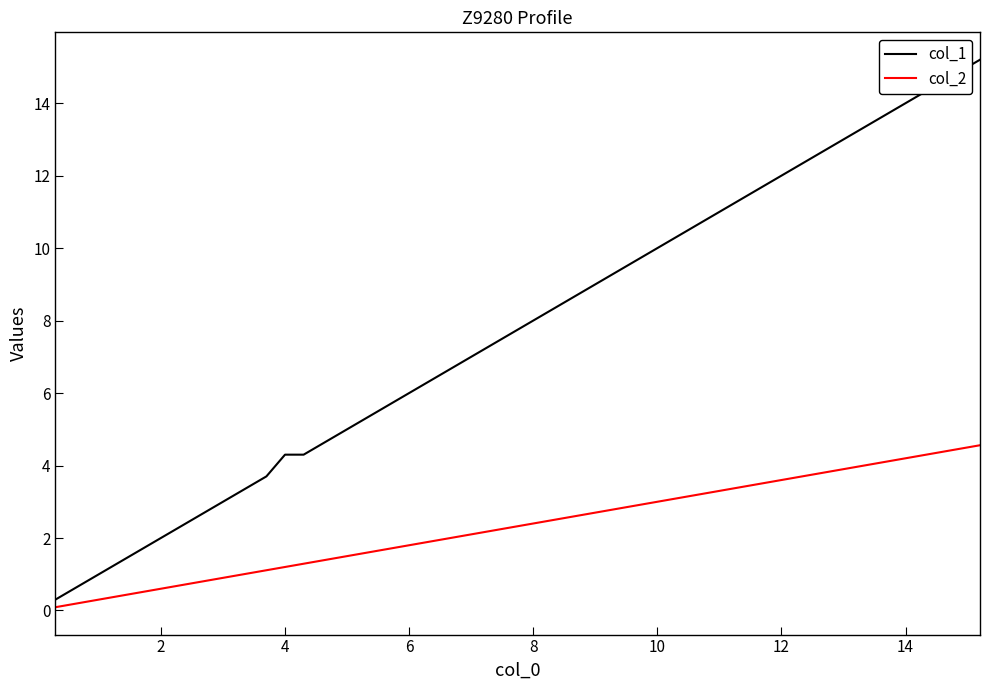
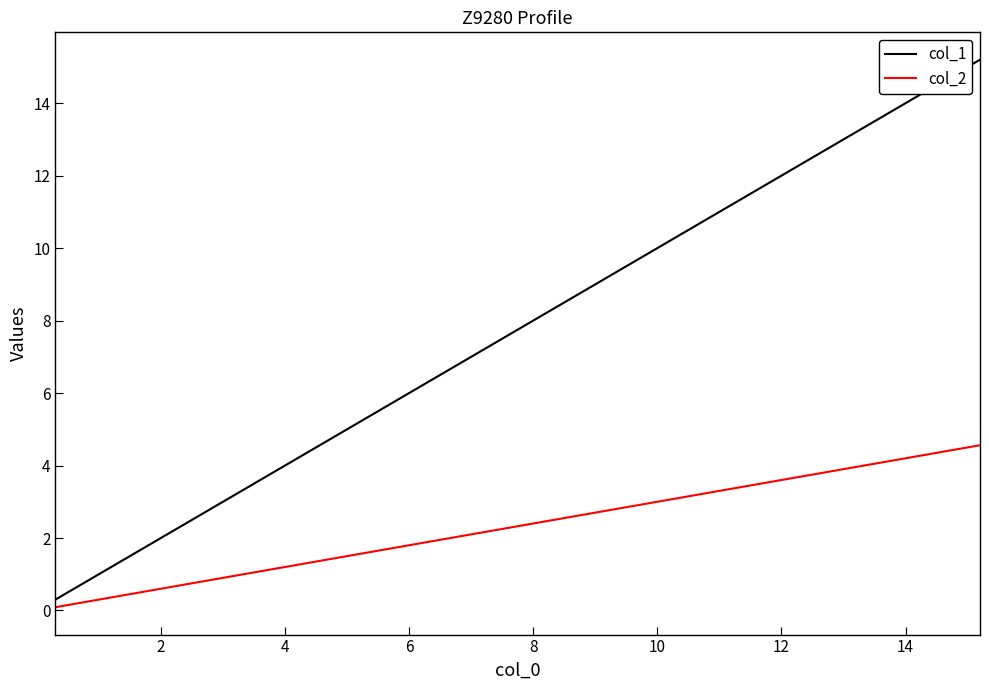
col_1, 4: 4.3 -> 4.0
